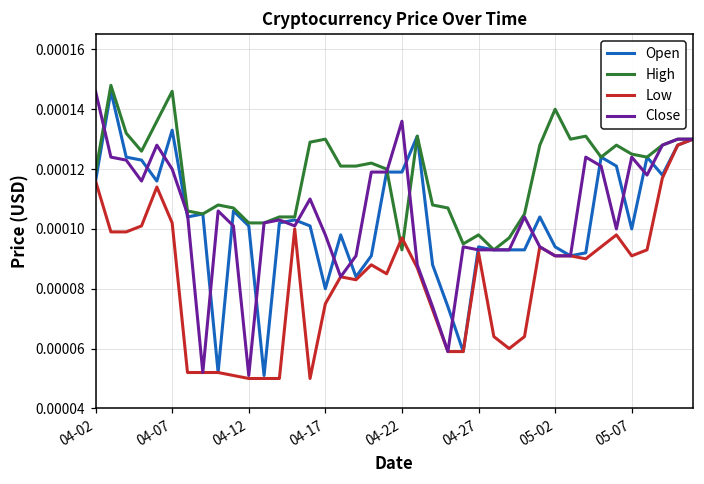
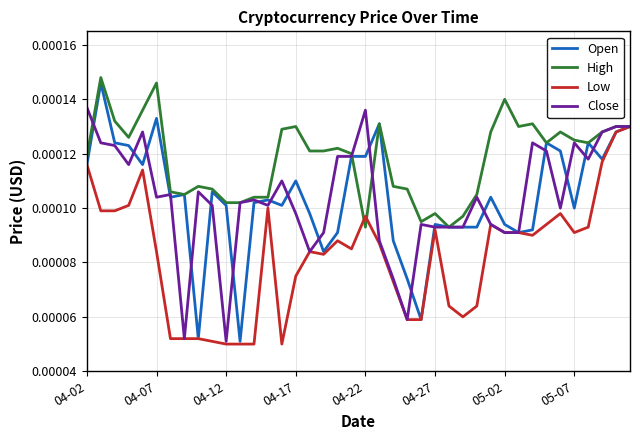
Close, 04-02: 0.000146 -> 0.000137
Low, 04-07: 0.000102 -> 0.000084
Close, 04-07: 0.000120 -> 0.000104
Open, 04-17: 0.00008 -> 0.00011
